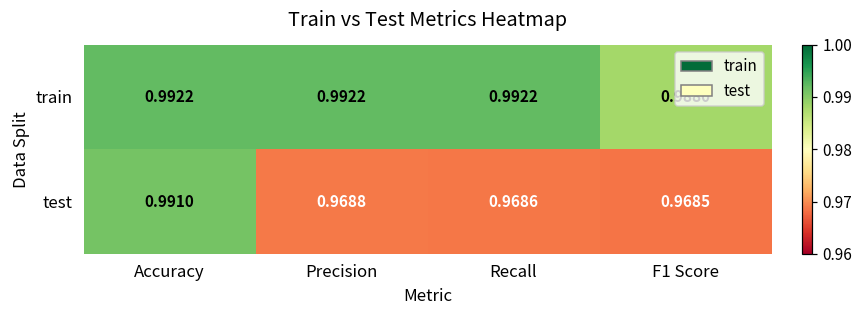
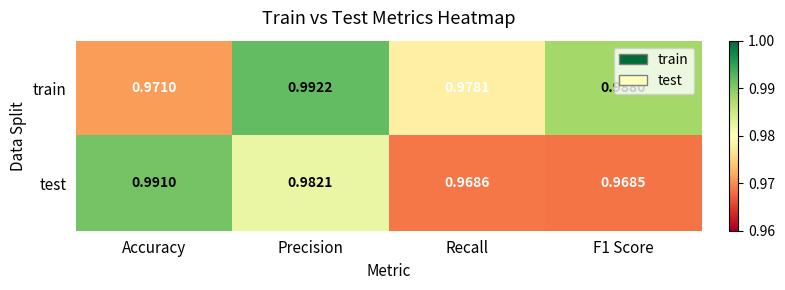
train, Accuracy: 0.9922 -> 0.9710
train, Recall: 0.9922 -> 0.9781
test, Precision: 0.9688 -> 0.9821
